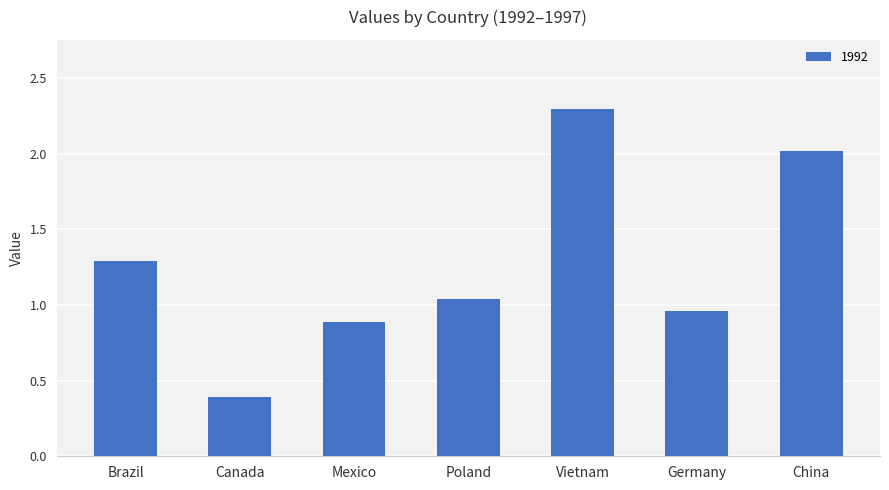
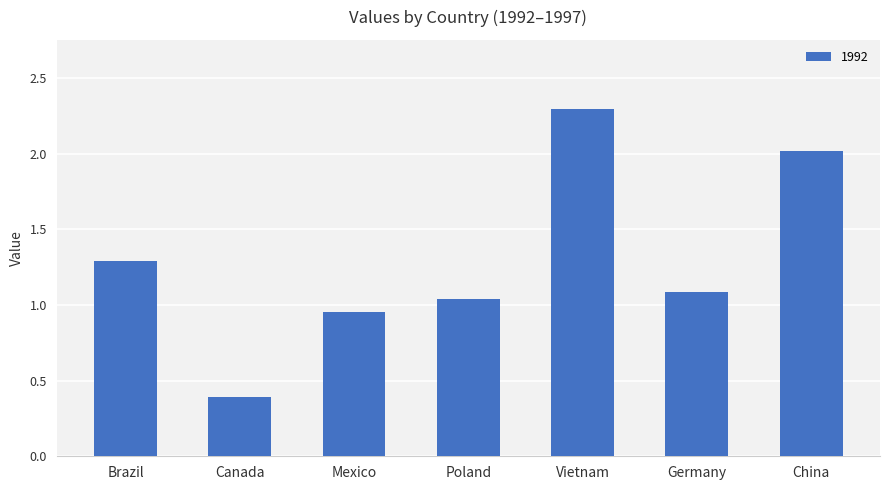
Mexico: 0.89 -> 0.95
Germany: 0.96 -> 1.08
